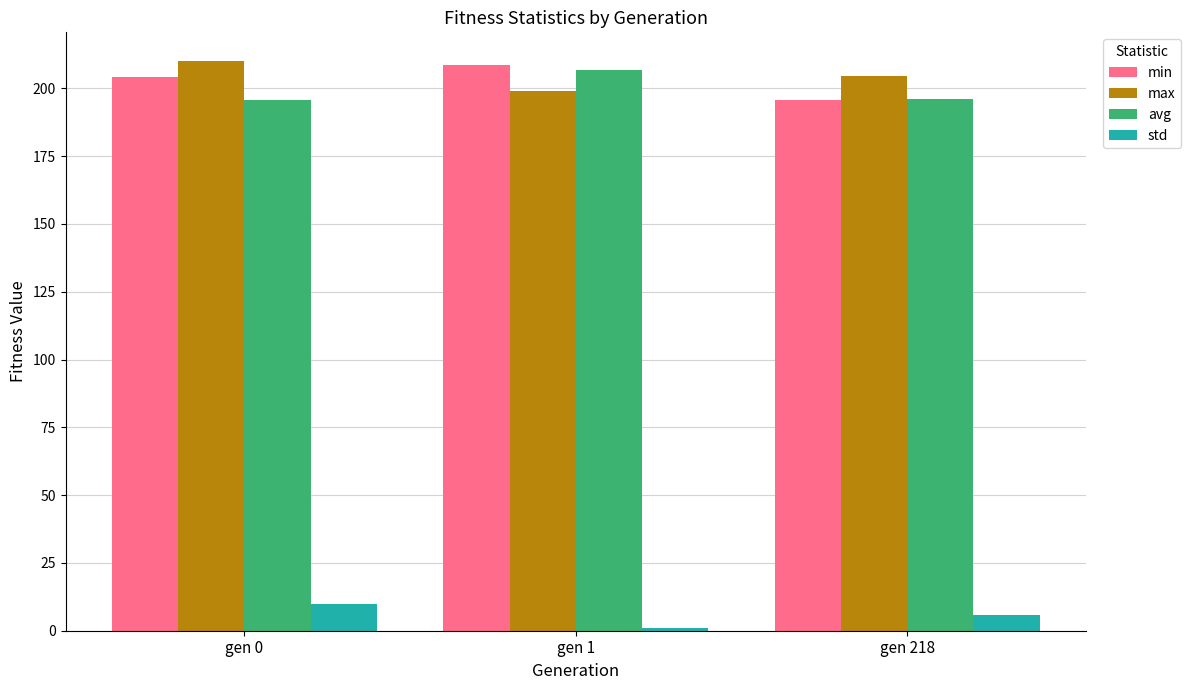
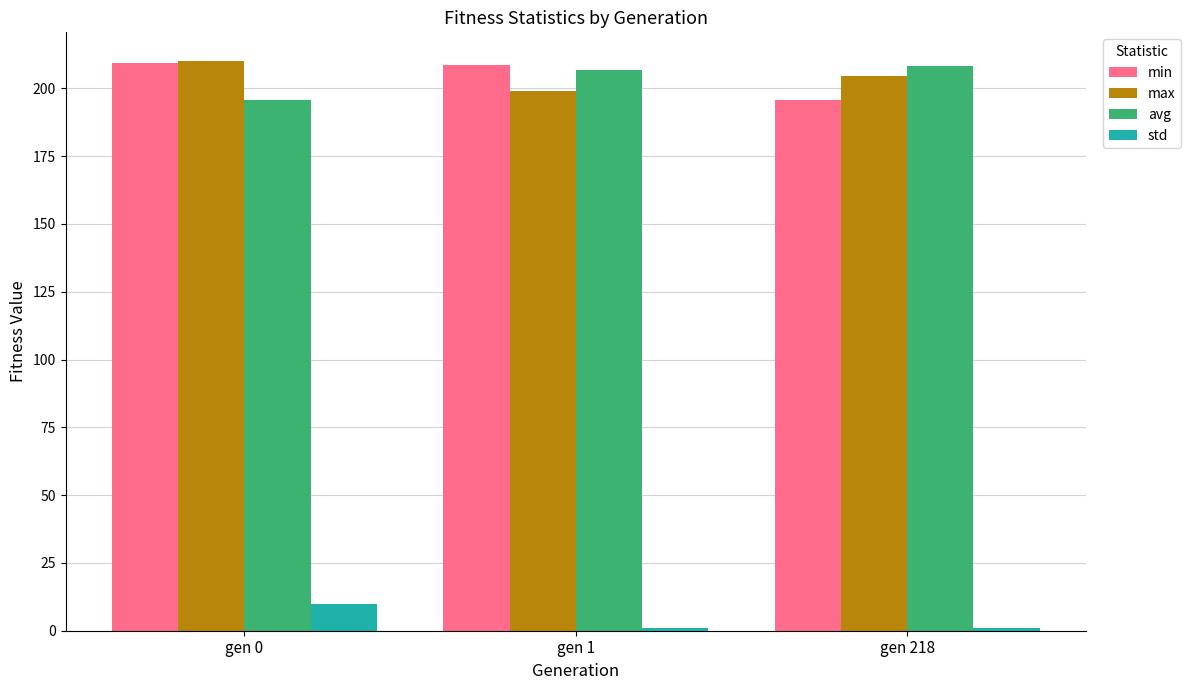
min, gen 0: 204 -> 209
avg, gen 218: 196 -> 208
std, gen 218: 6 -> 1
